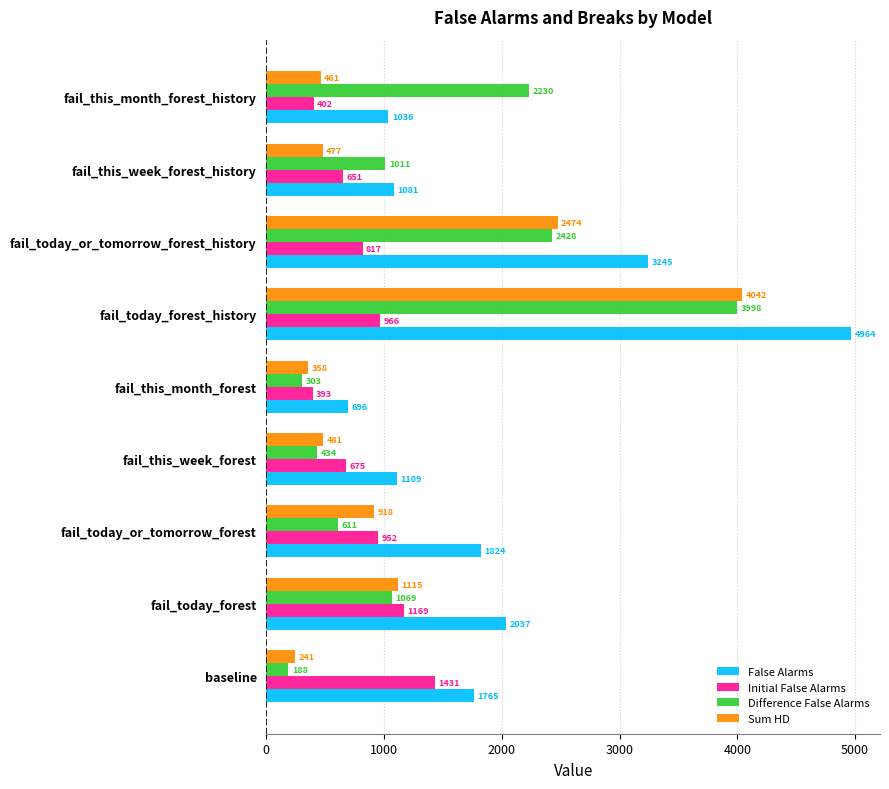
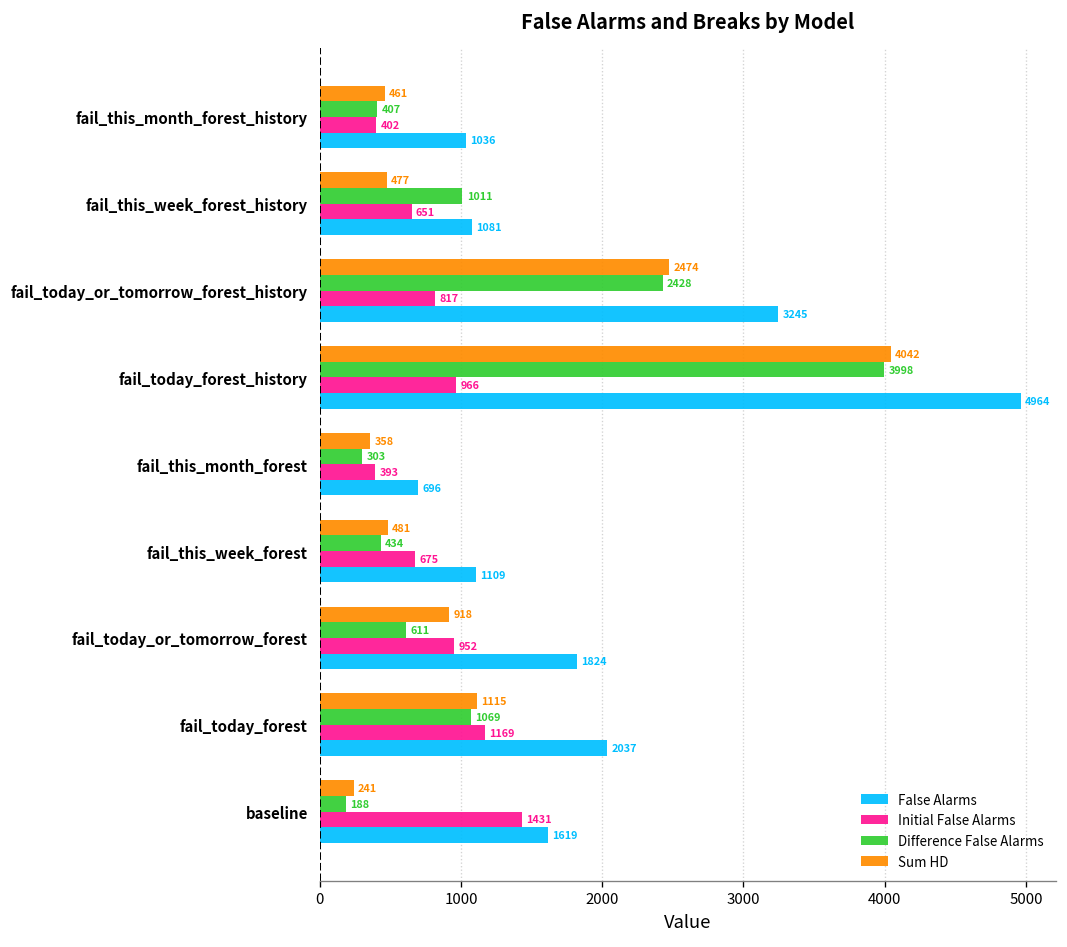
Difference False Alarms, fail_this_month_forest_history: 2230 -> 407
False Alarms, baseline: 1765 -> 1619
